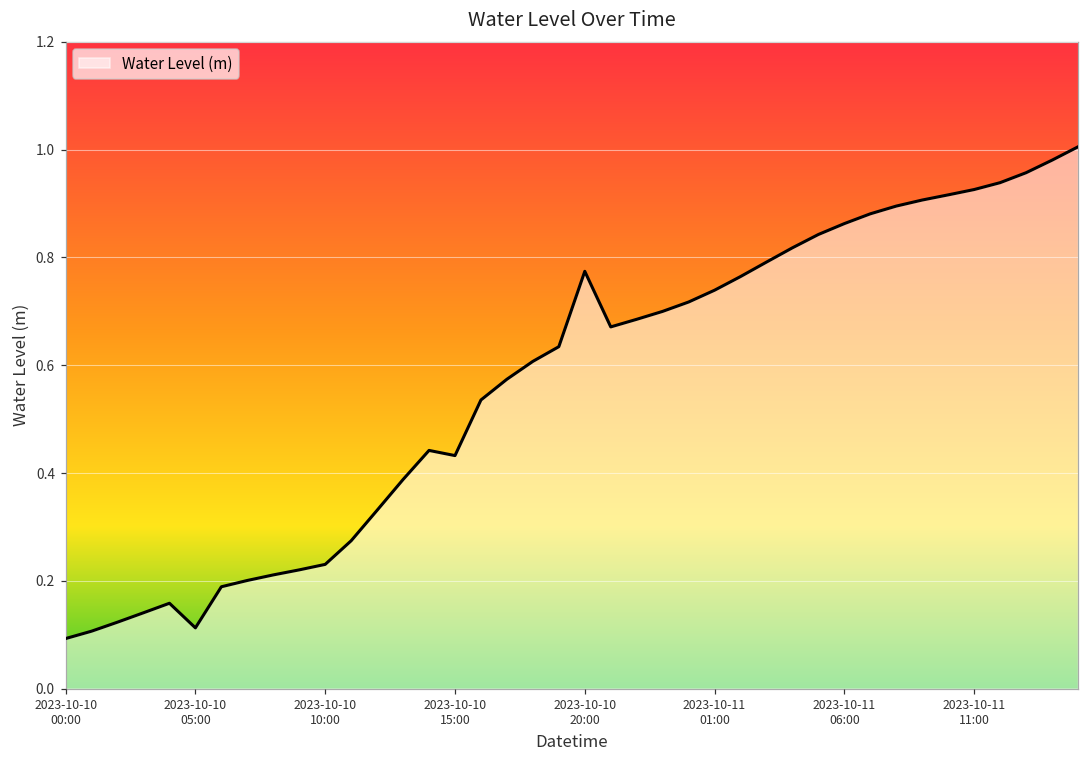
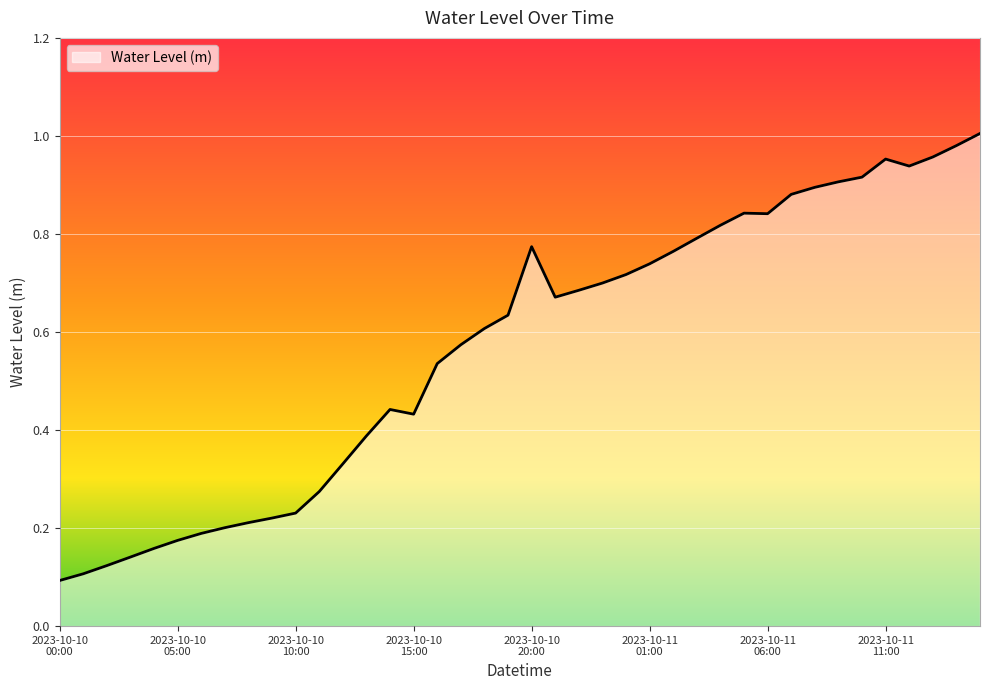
2023-10-10 05:00: 0.11 -> 0.17
2023-10-11 06:00: 0.86 -> 0.84
2023-10-11 11:00: 0.93 -> 0.95
